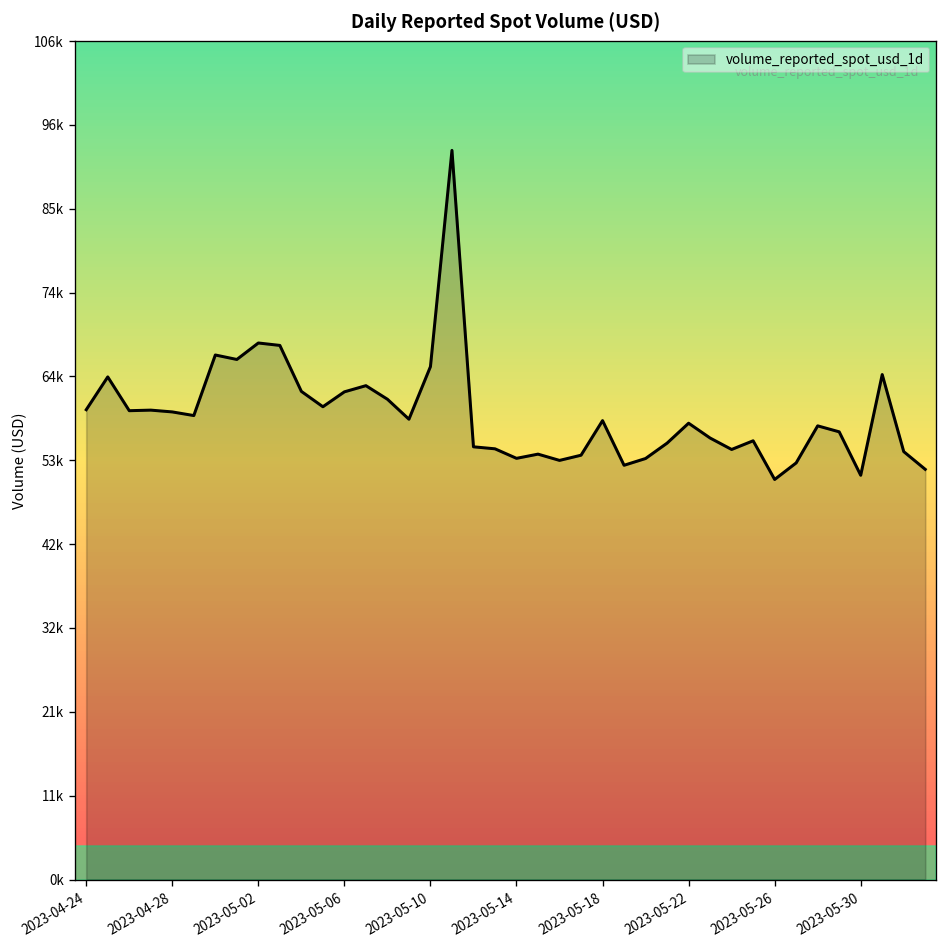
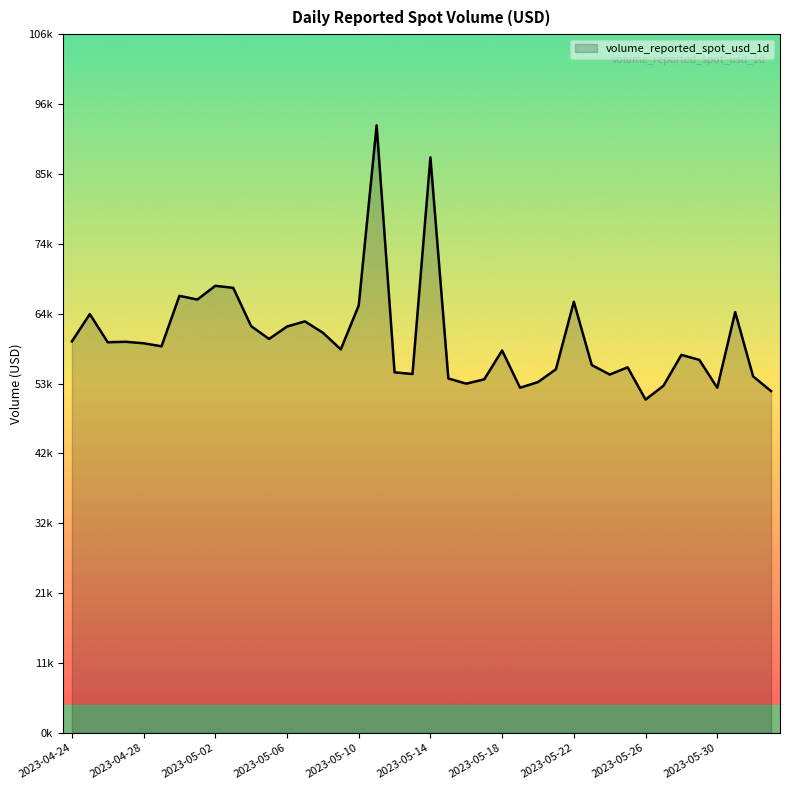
2023-05-14: 53000 -> 87000
2023-05-22: 58000 -> 66000
2023-05-30: 51000 -> 52000
